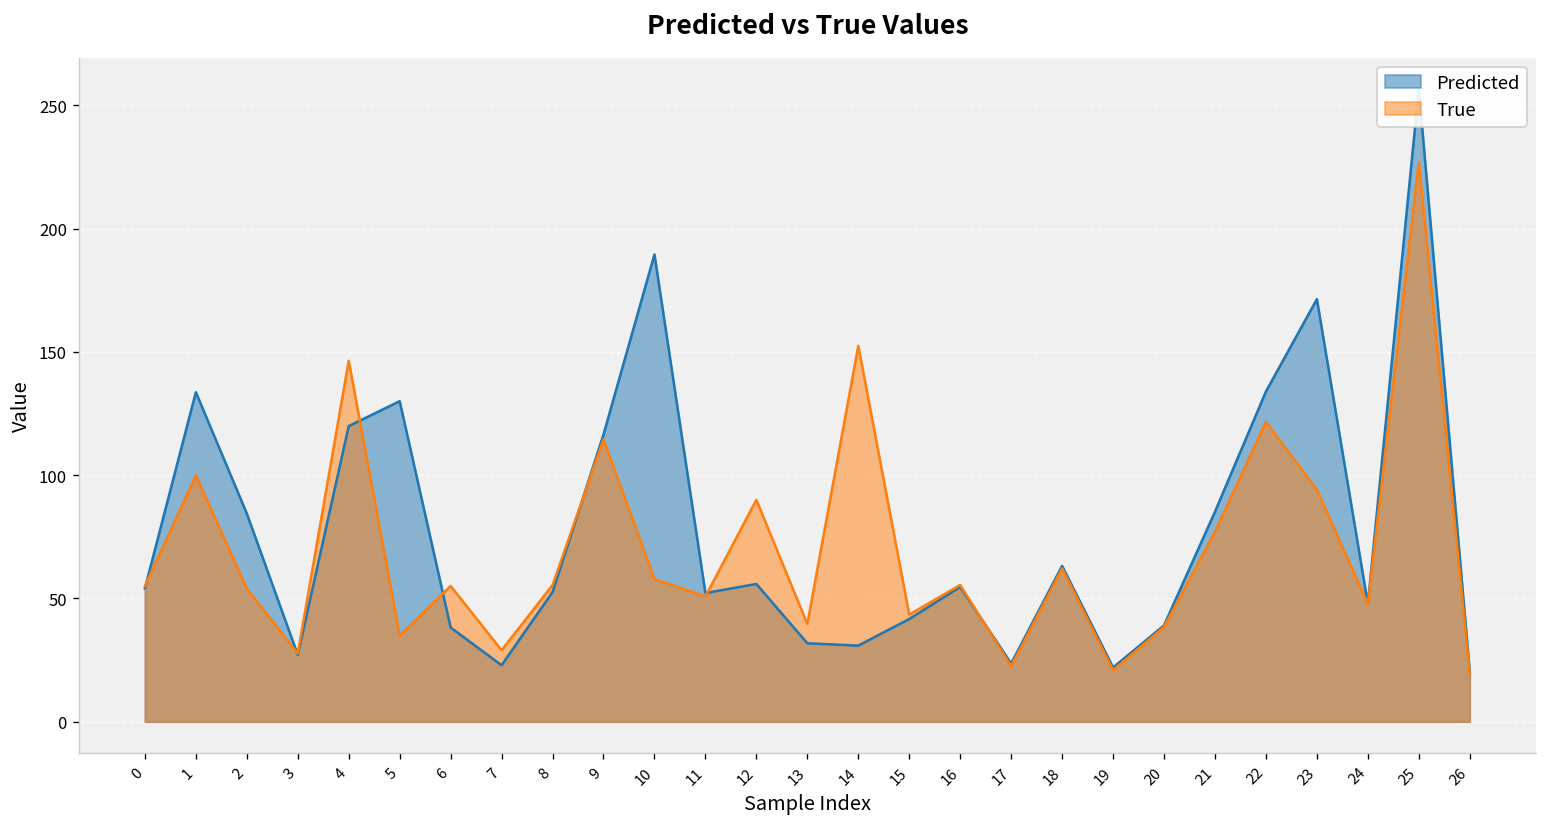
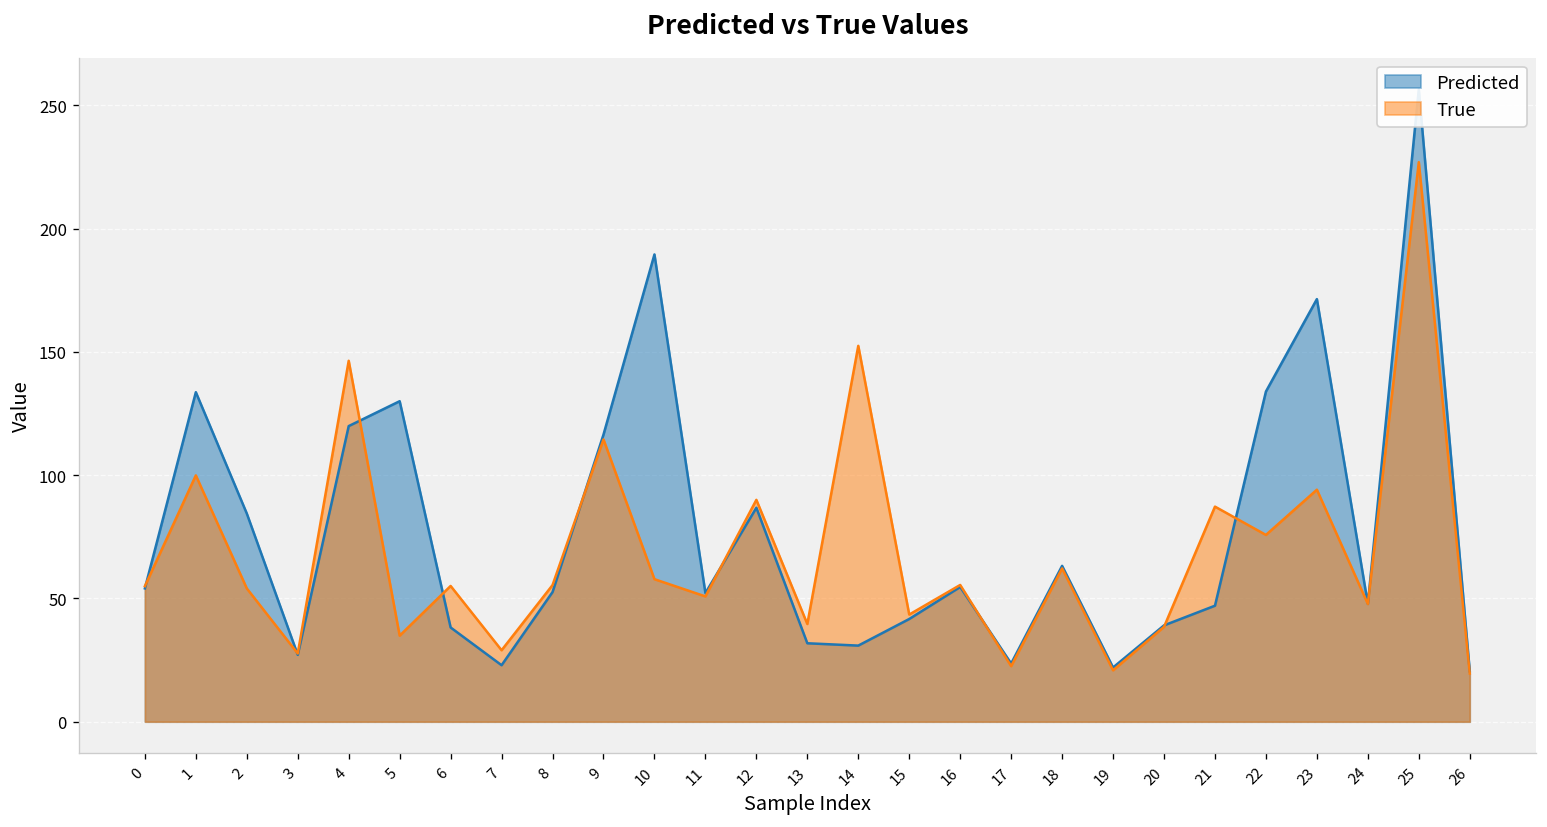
Predicted, 12: 56 -> 87
Predicted, 21: 85 -> 47
True, 21: 77 -> 87
True, 22: 122 -> 76
